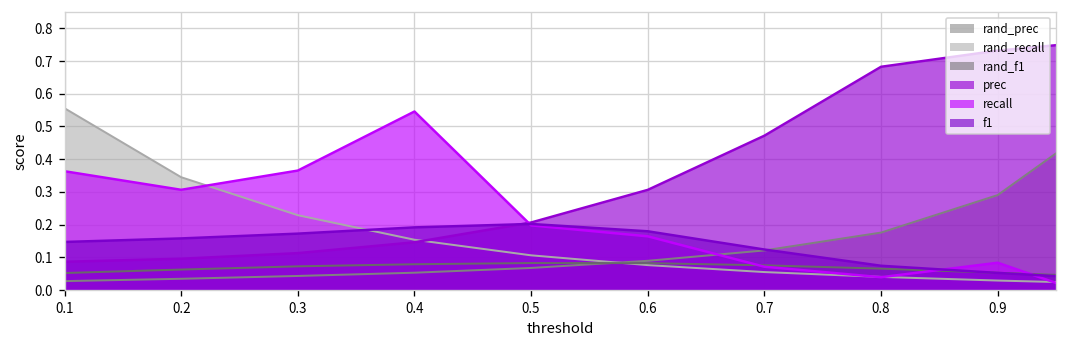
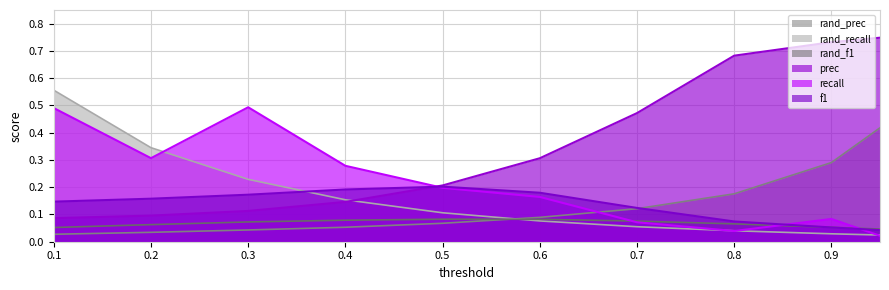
recall, 0.1: 0.36 -> 0.49
recall, 0.3: 0.37 -> 0.49
recall, 0.4: 0.55 -> 0.28
